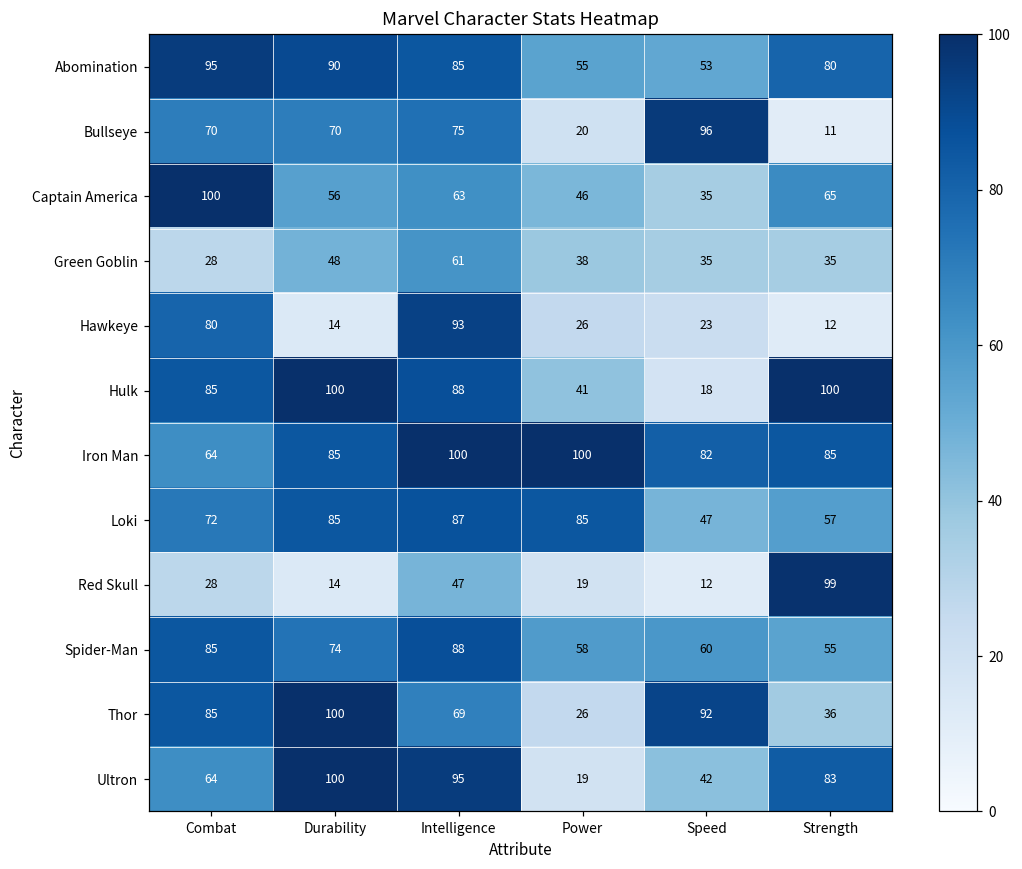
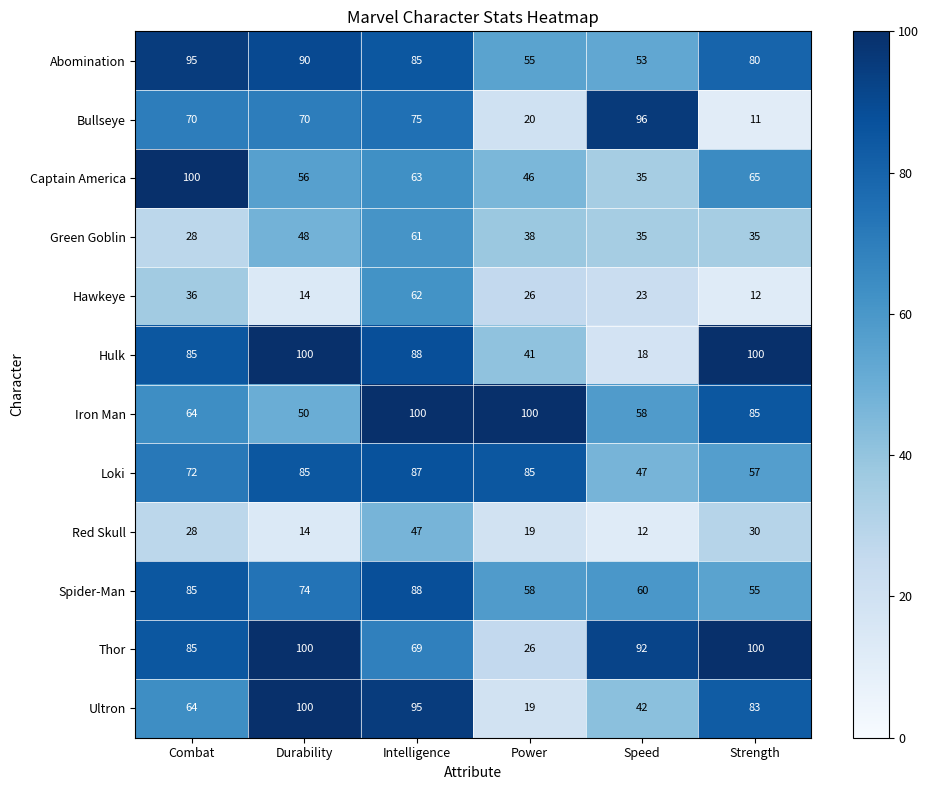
Hawkeye, Combat: 80 -> 36
Hawkeye, Intelligence: 93 -> 62
Iron Man, Durability: 85 -> 50
Iron Man, Speed: 82 -> 58
Red Skull, Strength: 99 -> 30
Thor, Strength: 36 -> 100
